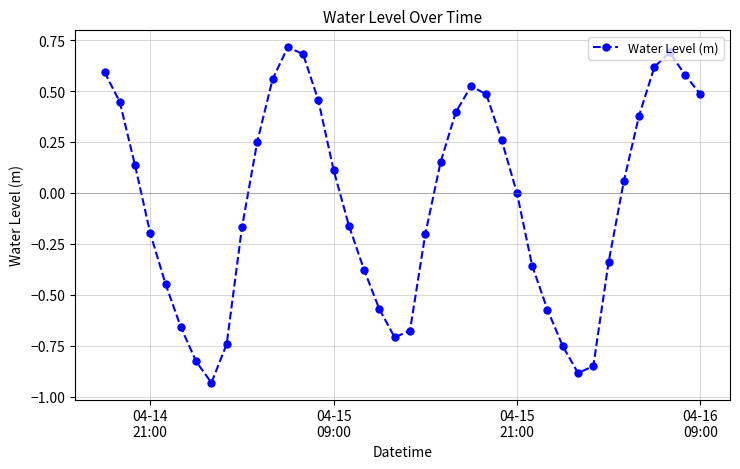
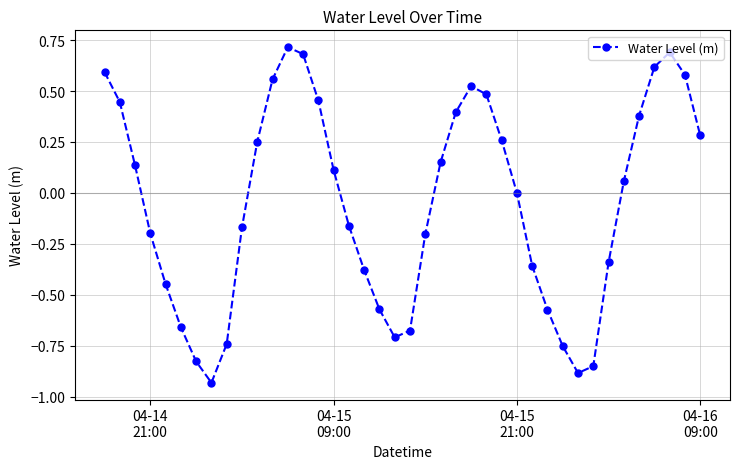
04-16 09:00: 0.48 -> 0.28
